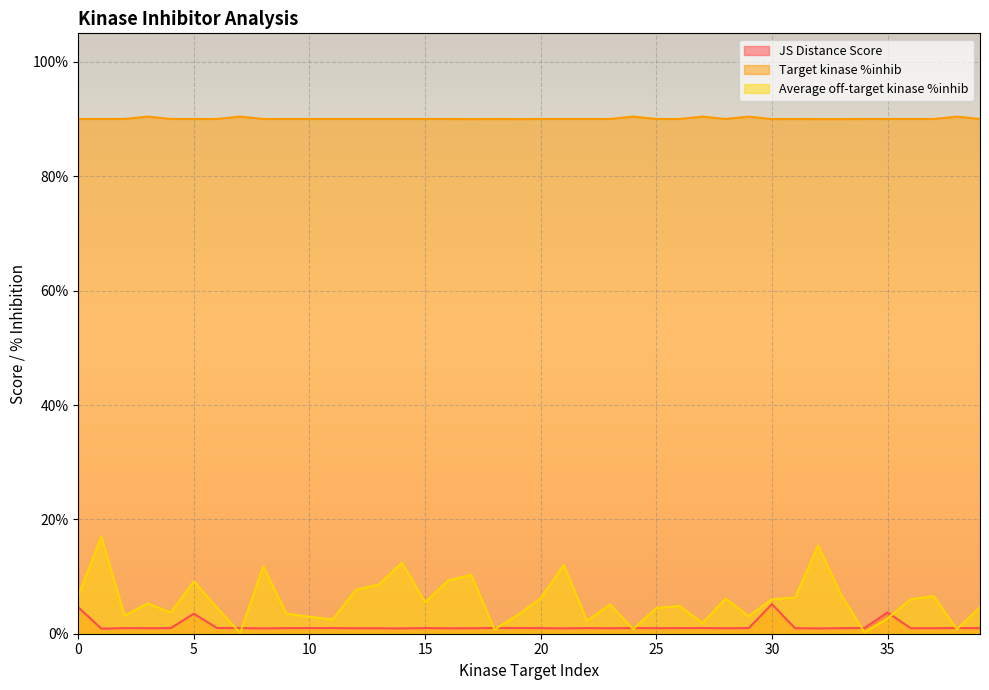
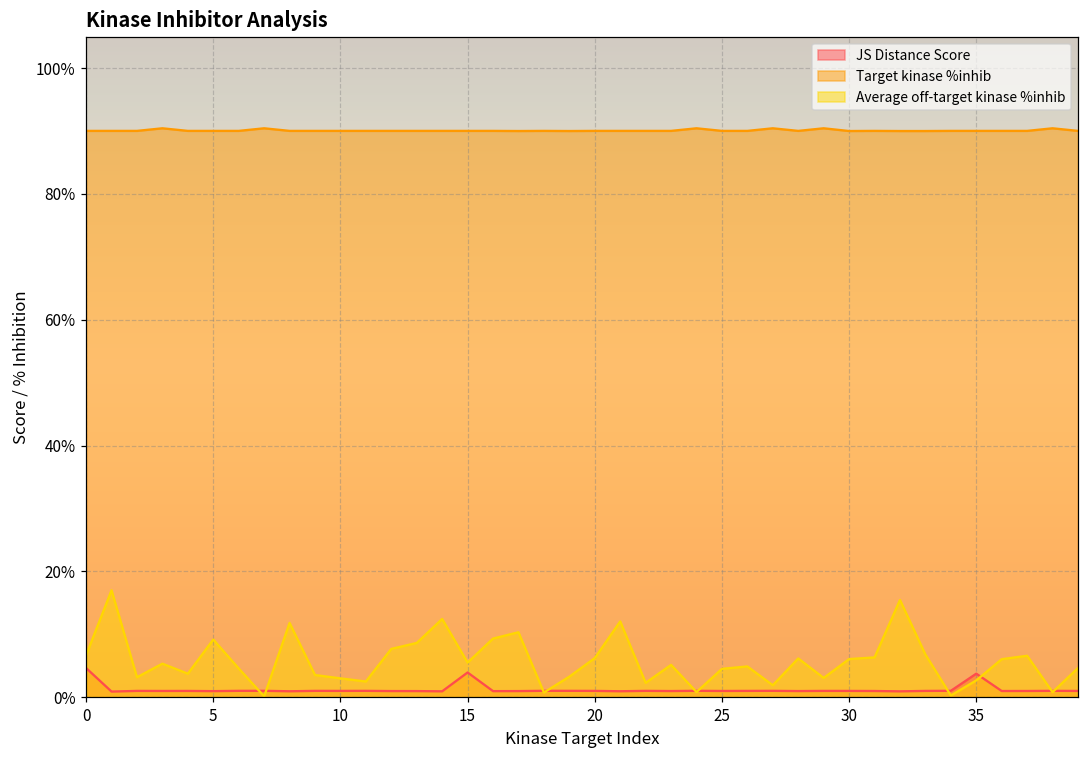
JS Distance Score, 5: 4% -> 1%
JS Distance Score, 15: 1% -> 4%
JS Distance Score, 30: 5% -> 1%
